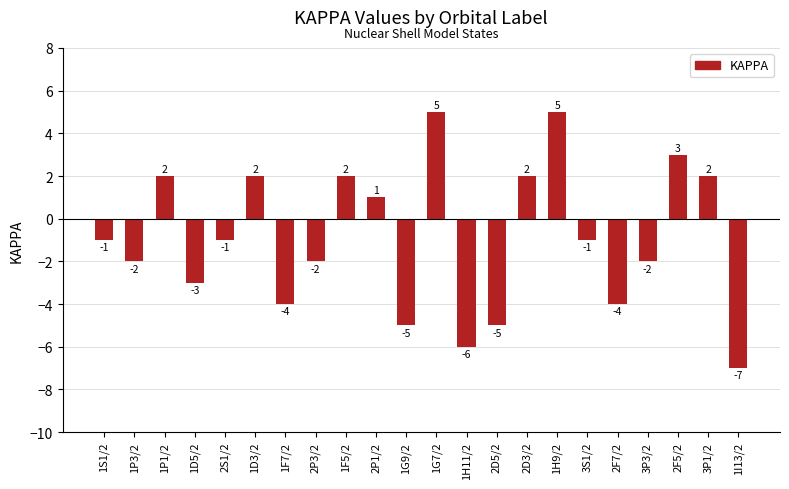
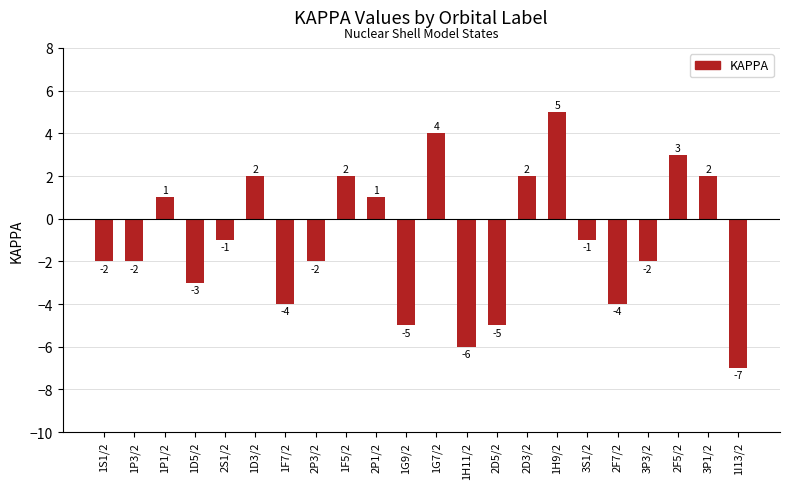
1S1/2: -1 -> -2
1P1/2: 2 -> 1
1G7/2: 5 -> 4
